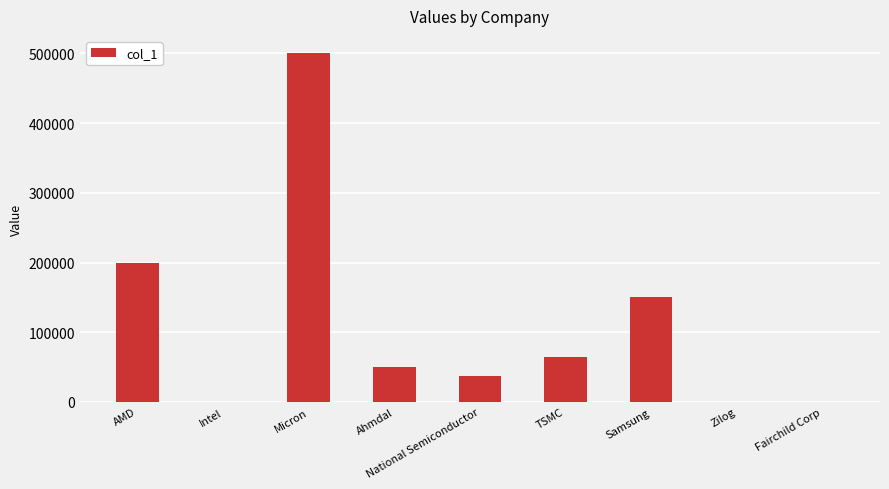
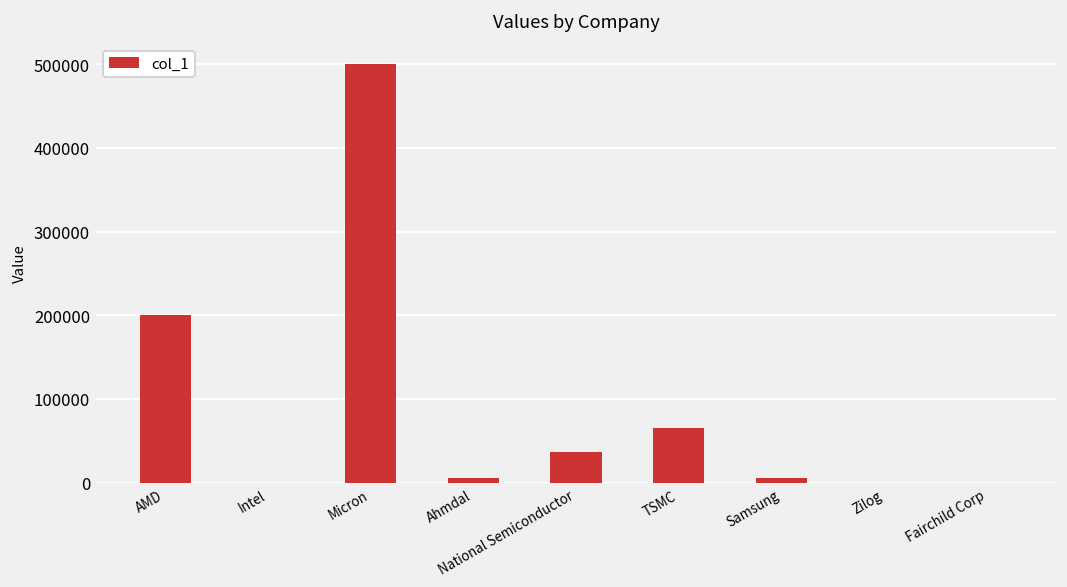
Ahmdal: 50000 -> 10000
Samsung: 150000 -> 10000
